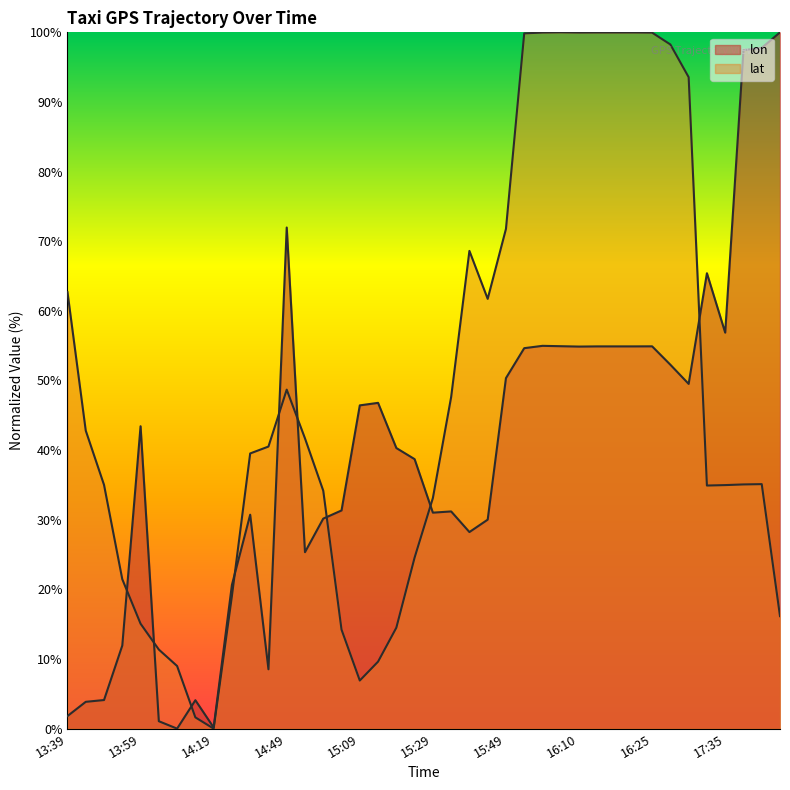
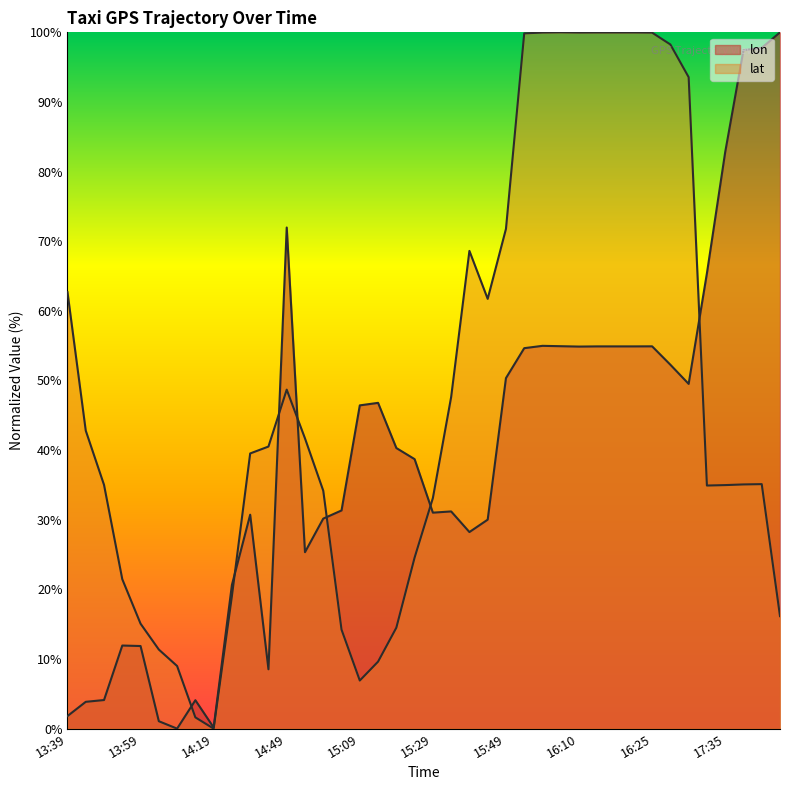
lon, 13:59: 43% -> 12%
lon, 17:35: 57% -> 83%
